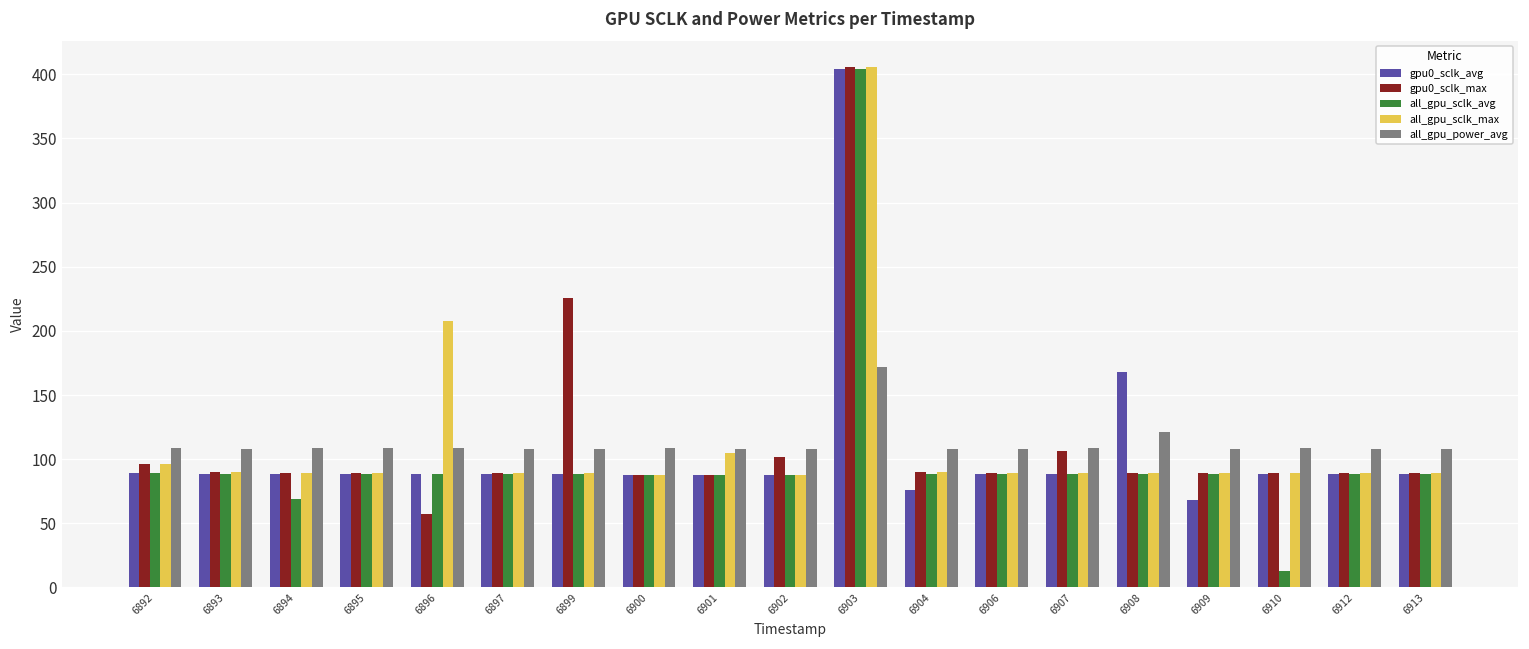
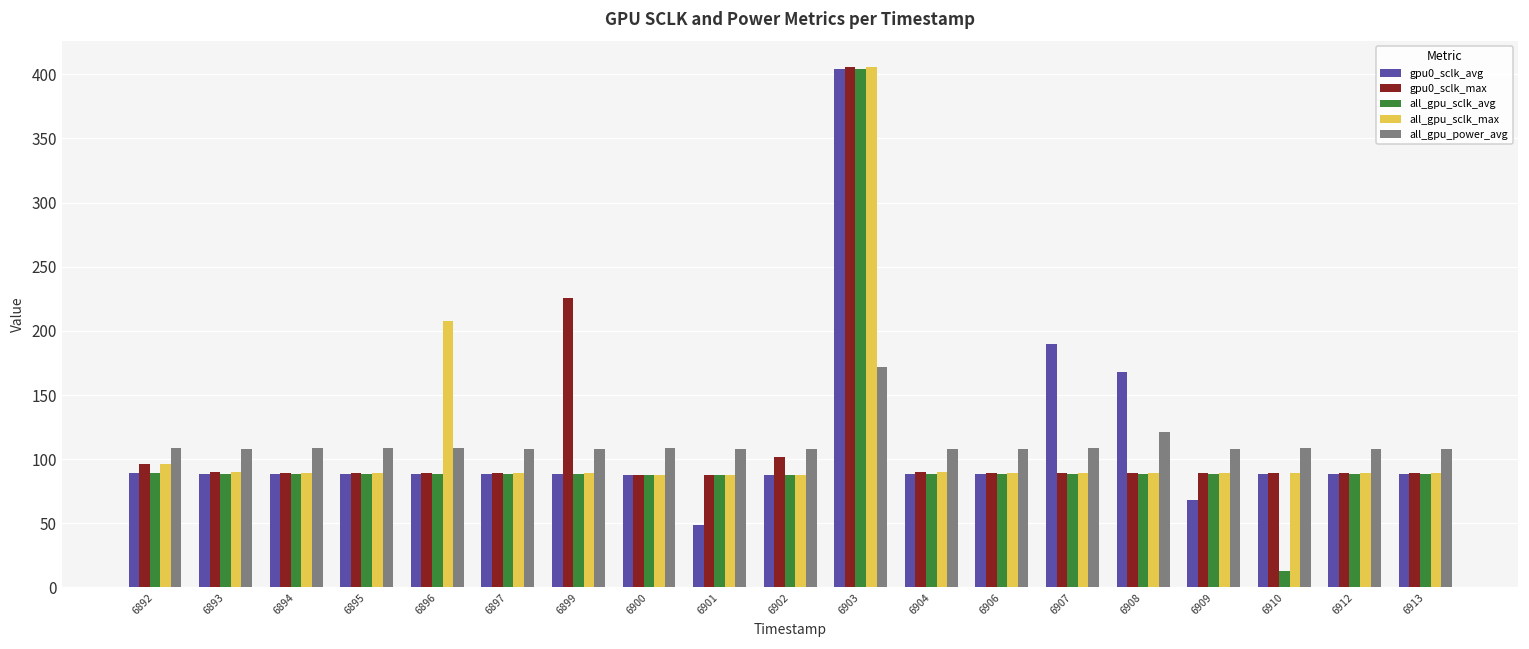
all_gpu_sclk_avg, 6894: 69 -> 88
gpu0_sclk_max, 6896: 57 -> 89
gpu0_sclk_avg, 6901: 88 -> 49
all_gpu_sclk_max, 6901: 105 -> 88
gpu0_sclk_avg, 6904: 76 -> 88
gpu0_sclk_avg, 6907: 88 -> 190
gpu0_sclk_max, 6907: 106 -> 89
